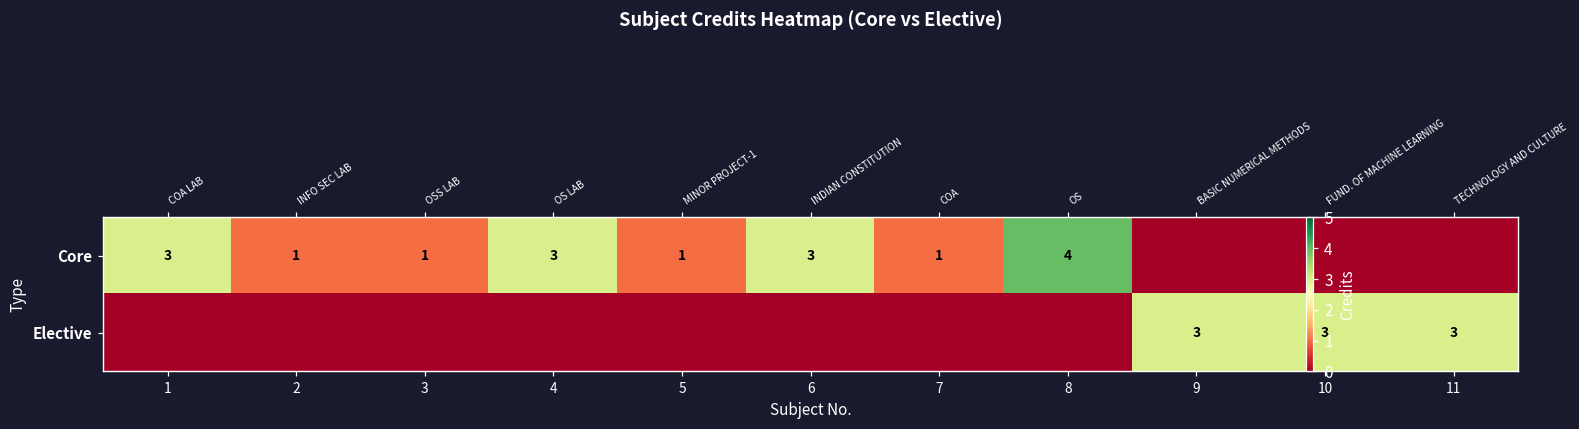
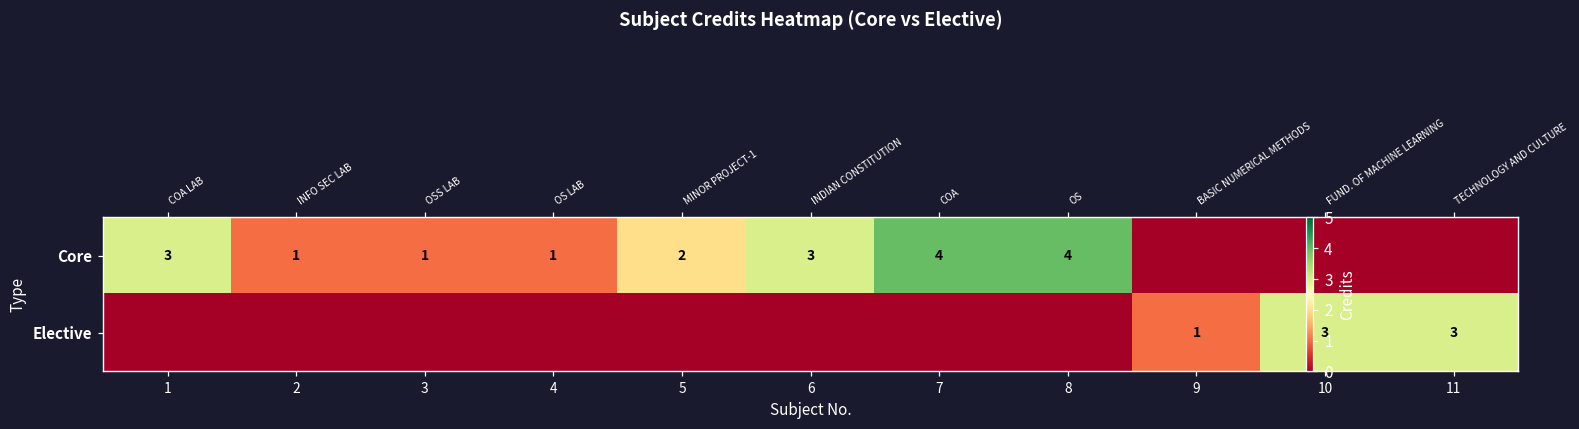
Core, 4: 3 -> 1
Core, 5: 1 -> 2
Core, 7: 1 -> 4
Elective, 9: 3 -> 1
